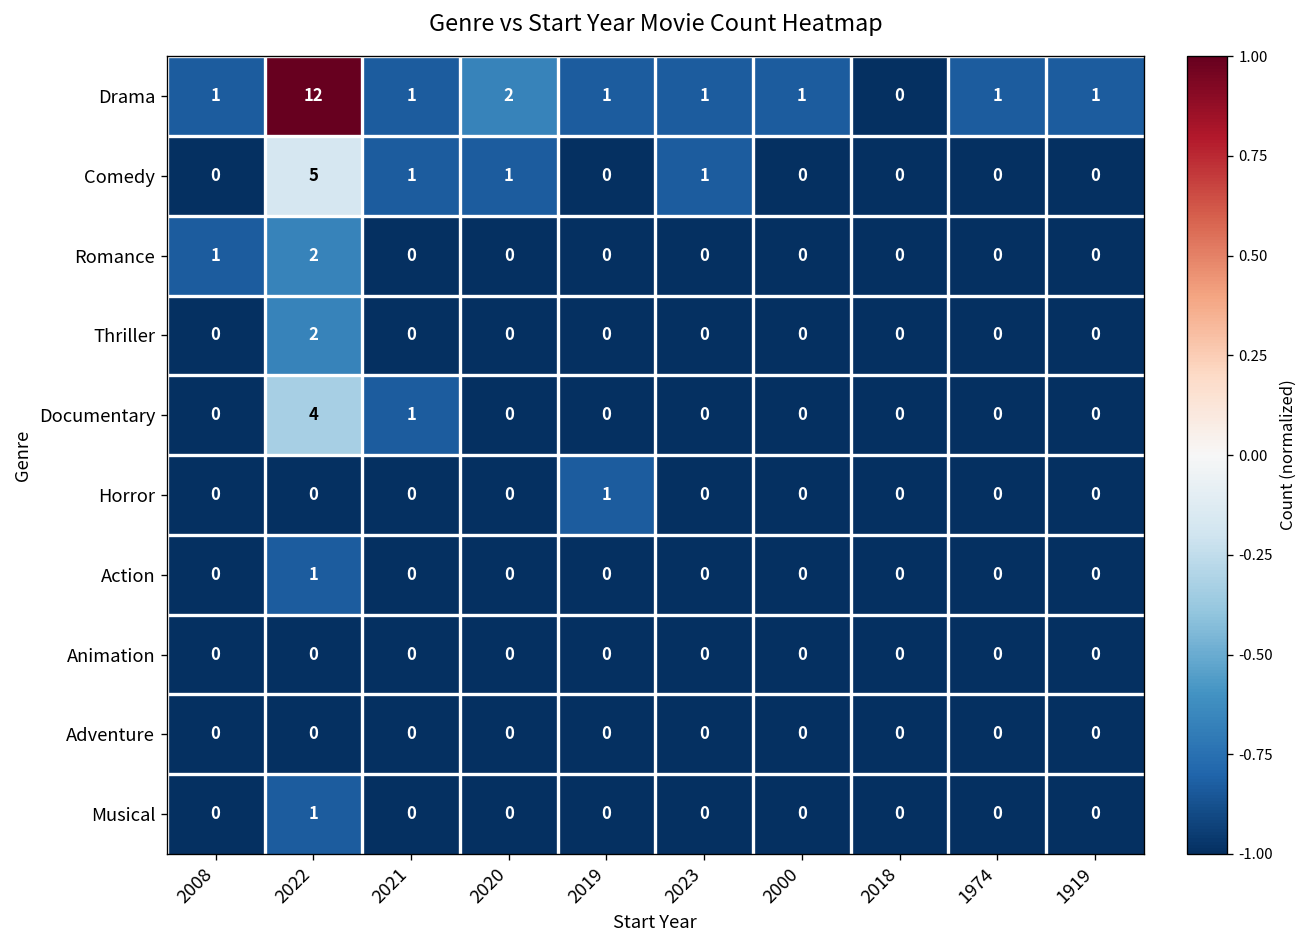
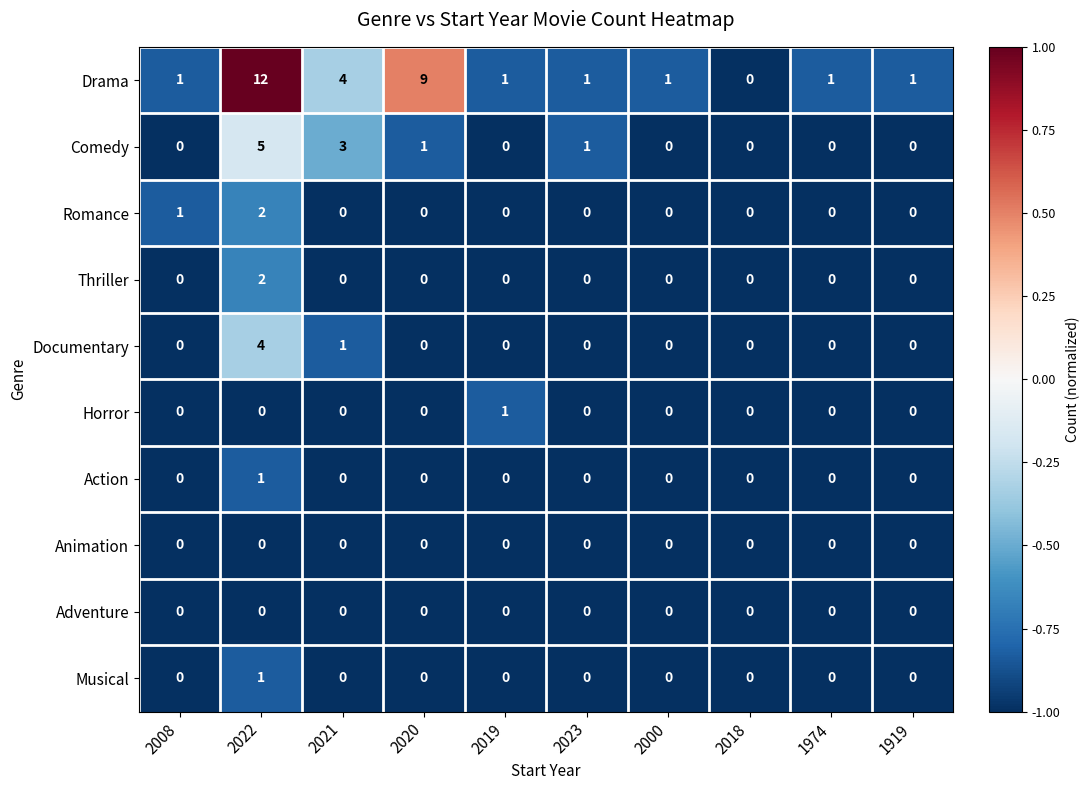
Drama, 2021: 1 -> 4
Drama, 2020: 2 -> 9
Comedy, 2021: 1 -> 3
